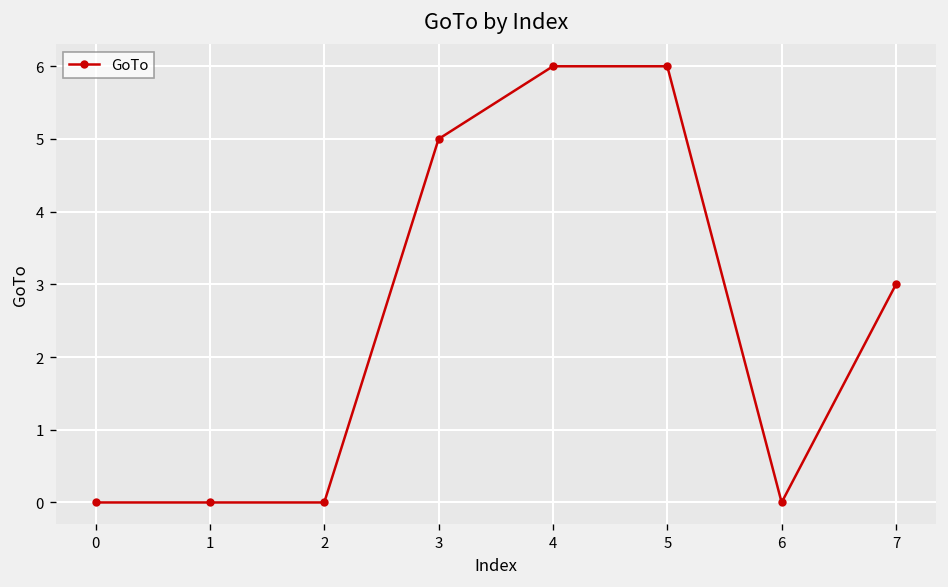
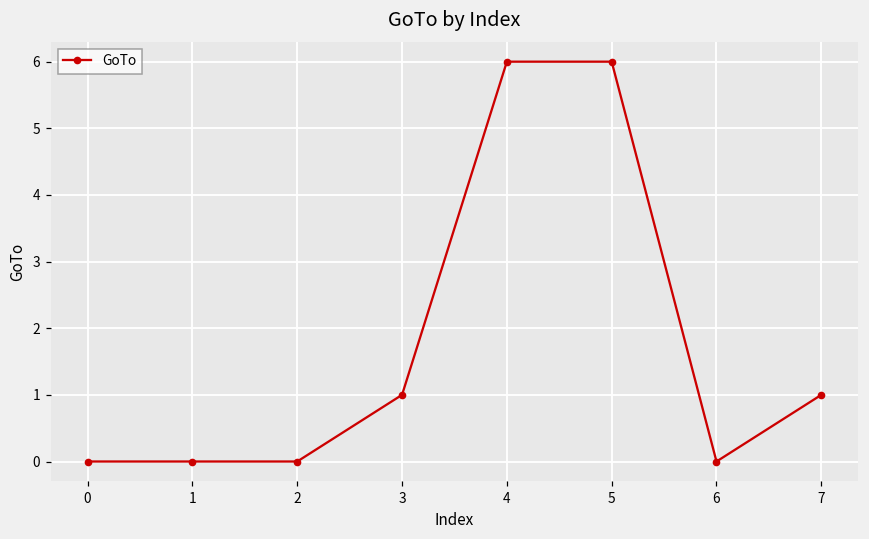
3: 5 -> 1
7: 3 -> 1
